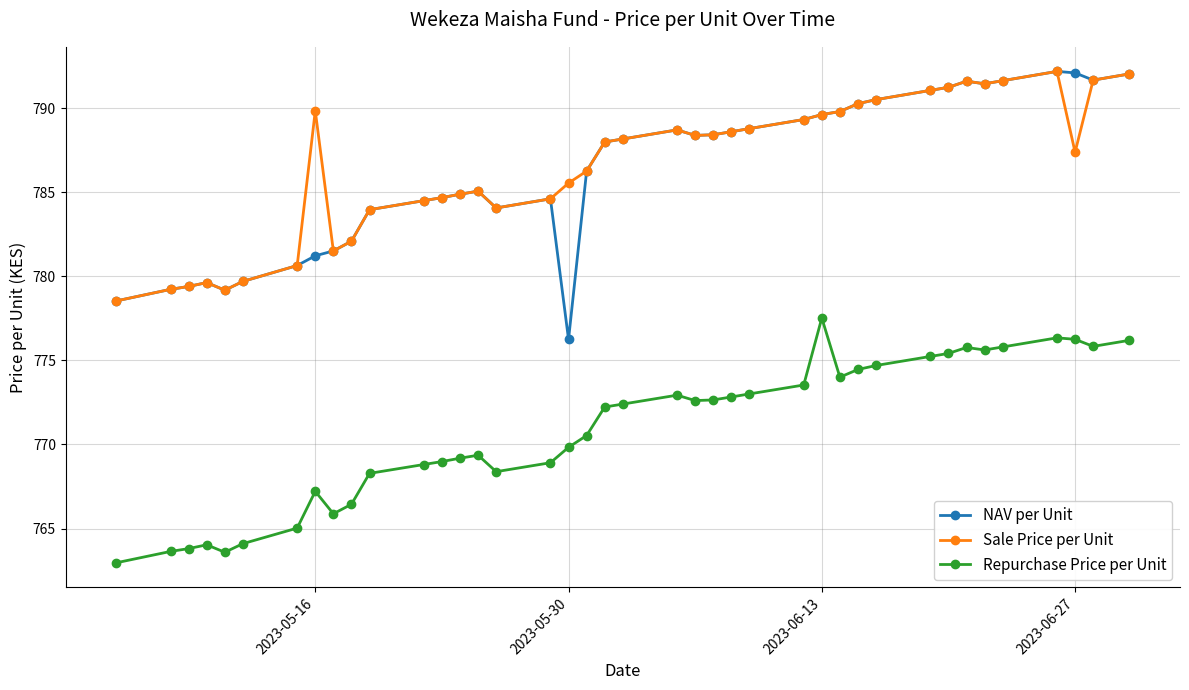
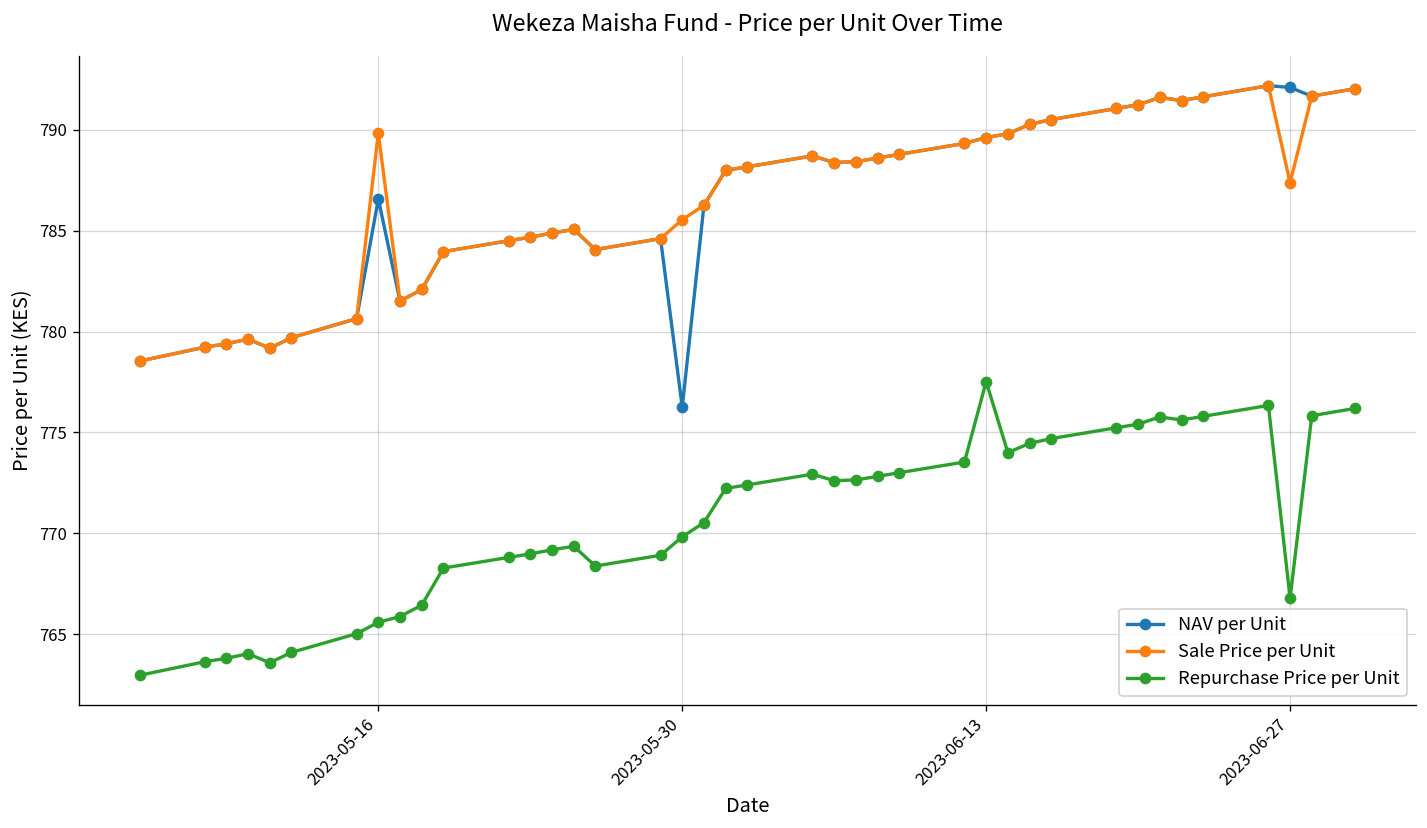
NAV per Unit, 2023-05-16: 781.2 -> 786.6
Repurchase Price per Unit, 2023-05-16: 767.2 -> 765.6
Repurchase Price per Unit, 2023-06-27: 776.3 -> 766.8
